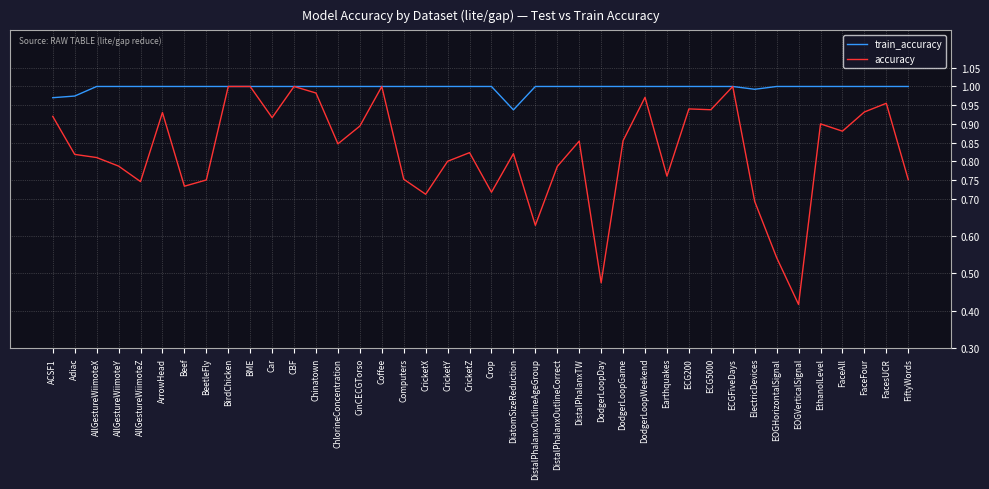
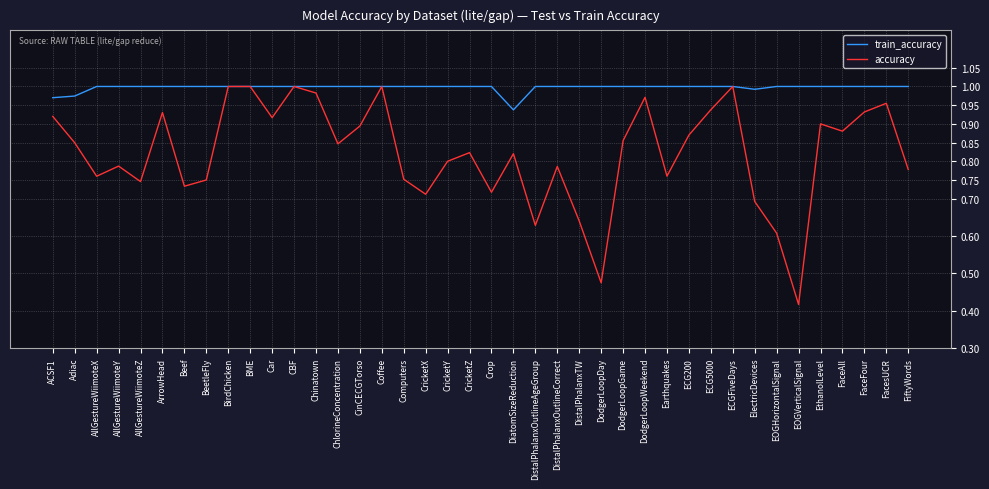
accuracy, Adiac: 0.82 -> 0.85
accuracy, AllGestureWiimoteX: 0.81 -> 0.76
accuracy, DistalPhalanxTW: 0.85 -> 0.64
accuracy, ECG200: 0.94 -> 0.87
accuracy, EOGHorizontalSignal: 0.54 -> 0.61
accuracy, FiftyWords: 0.75 -> 0.78
